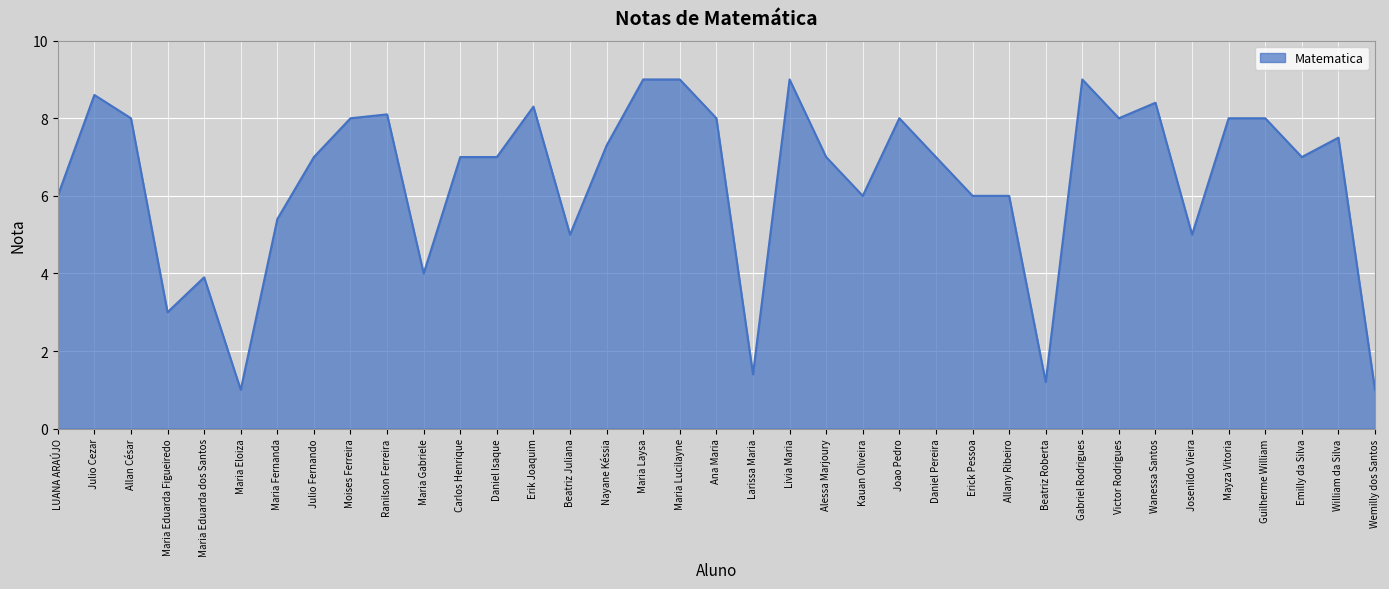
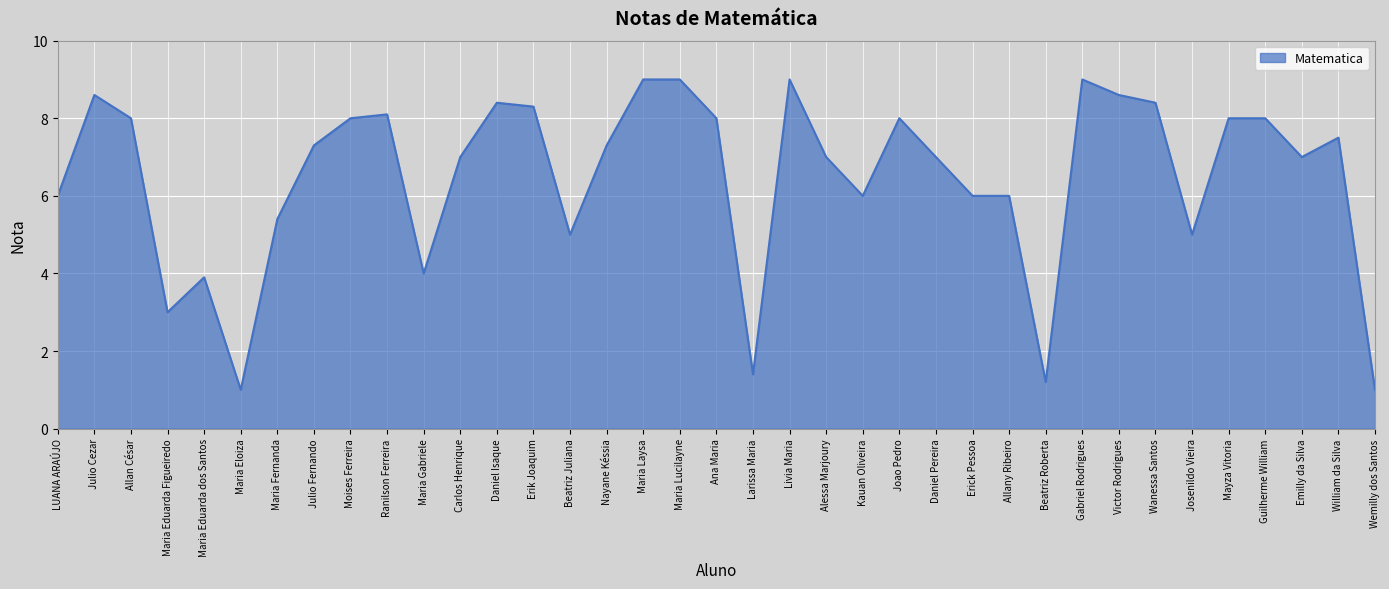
Julio Fernando: 7.0 -> 7.3
Daniel Isaque: 7.0 -> 8.4
Victor Rodrigues: 8.0 -> 8.6
